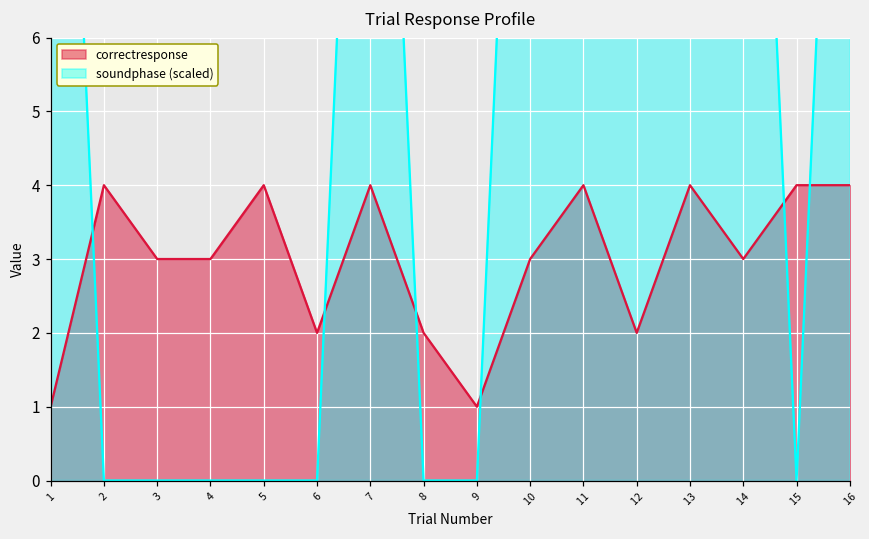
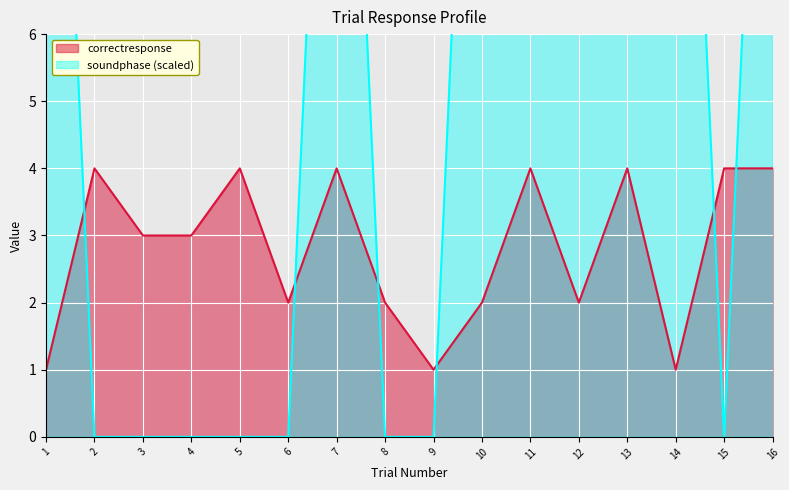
correctresponse, 10: 3 -> 2
correctresponse, 14: 3 -> 1
